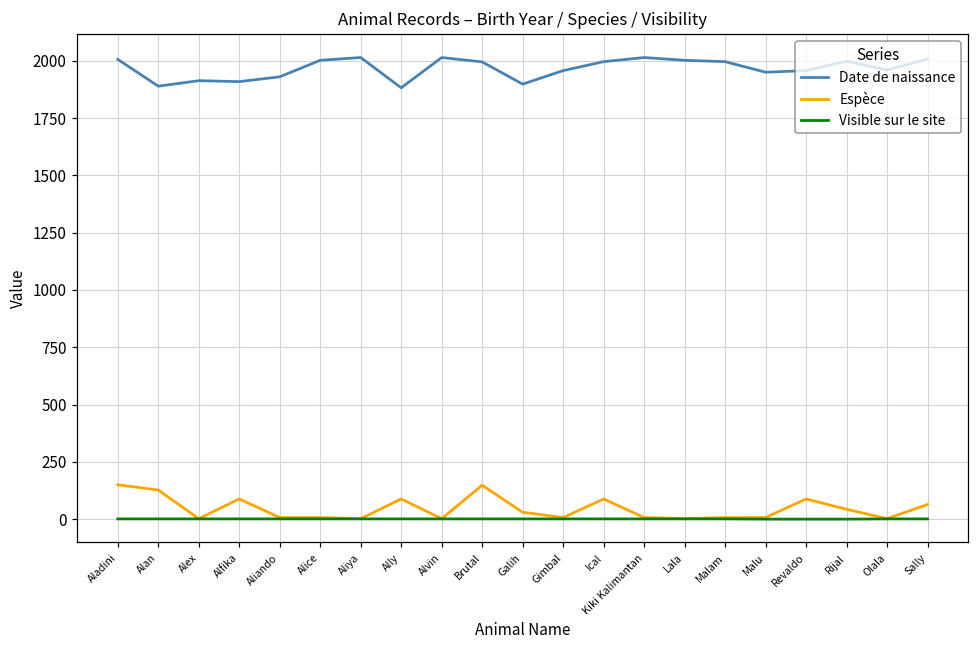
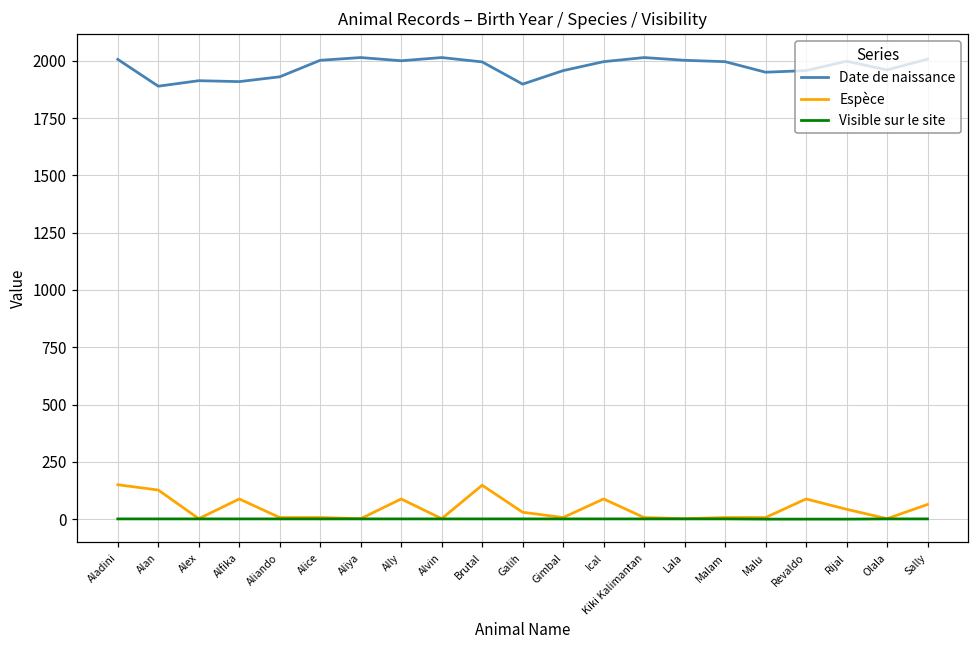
Date de naissance, Ally: 1880 -> 2000
